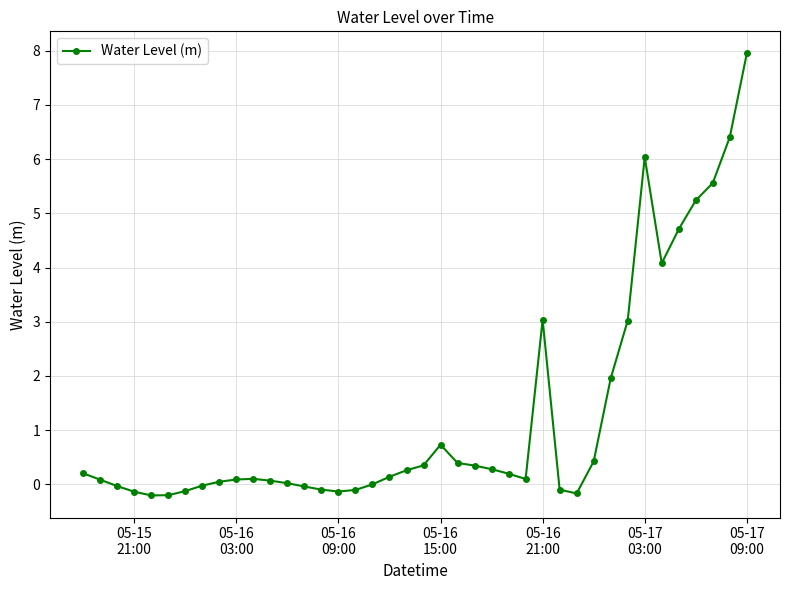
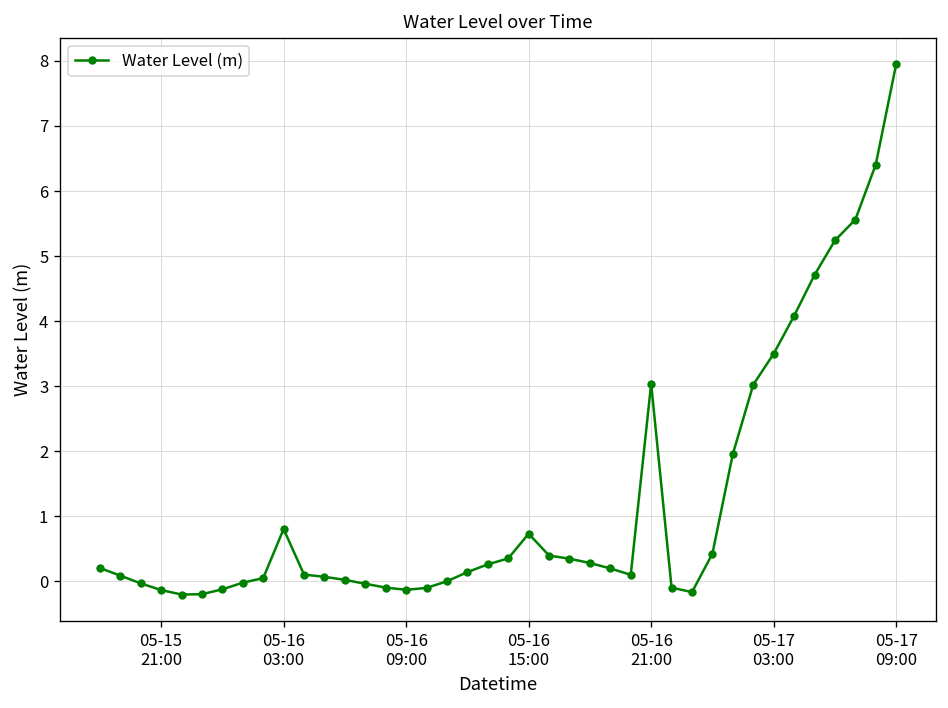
05-16 03:00: 0.1 -> 0.8
05-17 03:00: 6.0 -> 3.5
